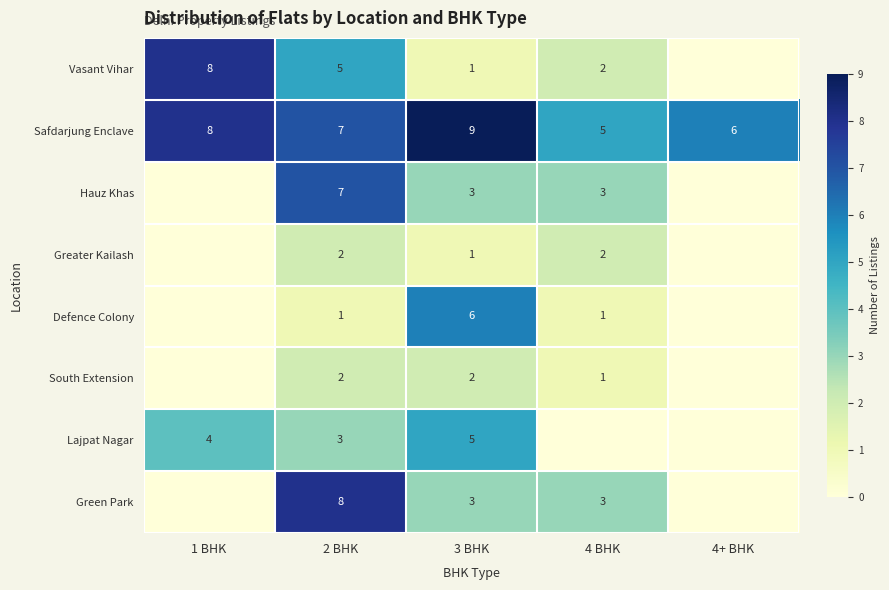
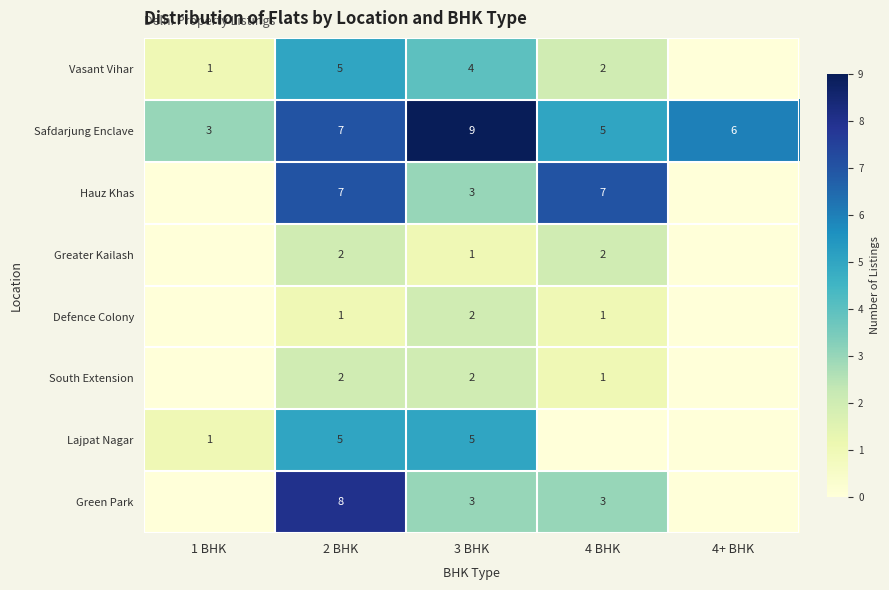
Vasant Vihar, 1 BHK: 8 -> 1
Vasant Vihar, 3 BHK: 1 -> 4
Safdarjung Enclave, 1 BHK: 8 -> 3
Hauz Khas, 4 BHK: 3 -> 7
Defence Colony, 3 BHK: 6 -> 2
Lajpat Nagar, 1 BHK: 4 -> 1
Lajpat Nagar, 2 BHK: 3 -> 5
